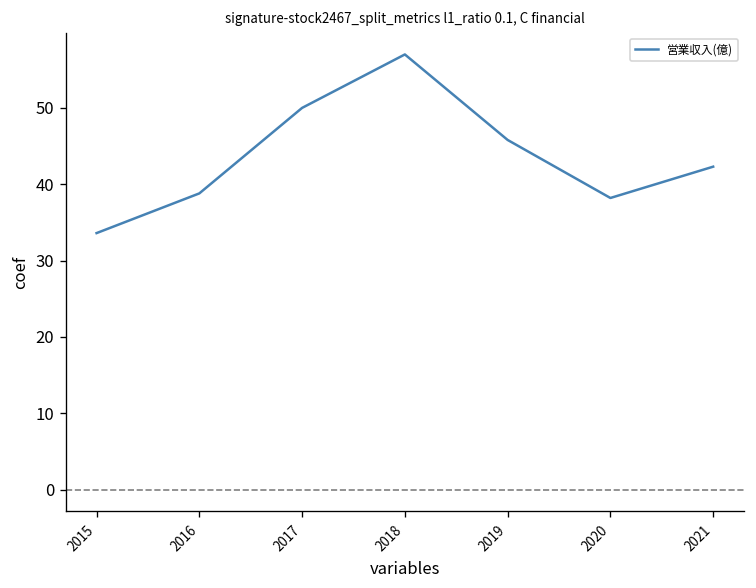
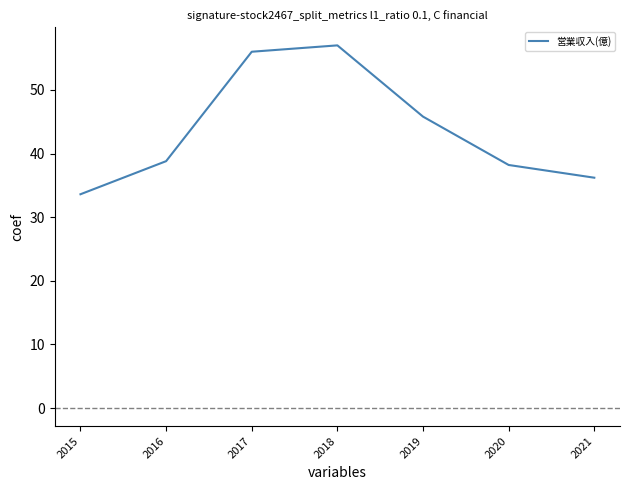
2017: 50 -> 56
2021: 42 -> 36
